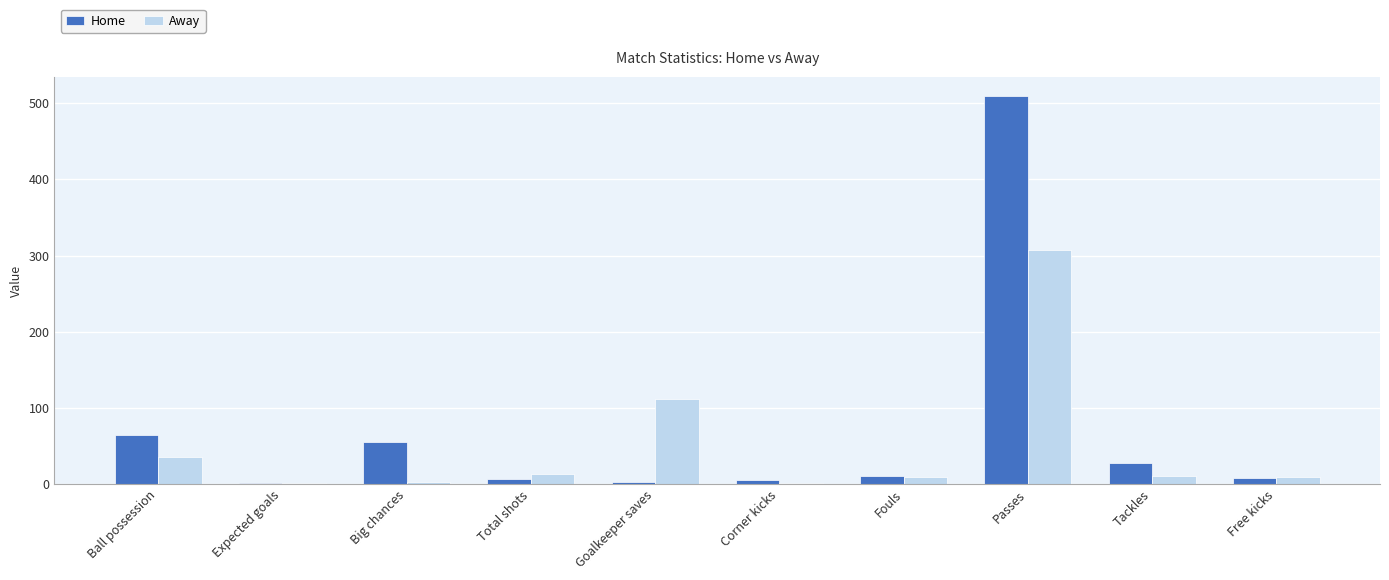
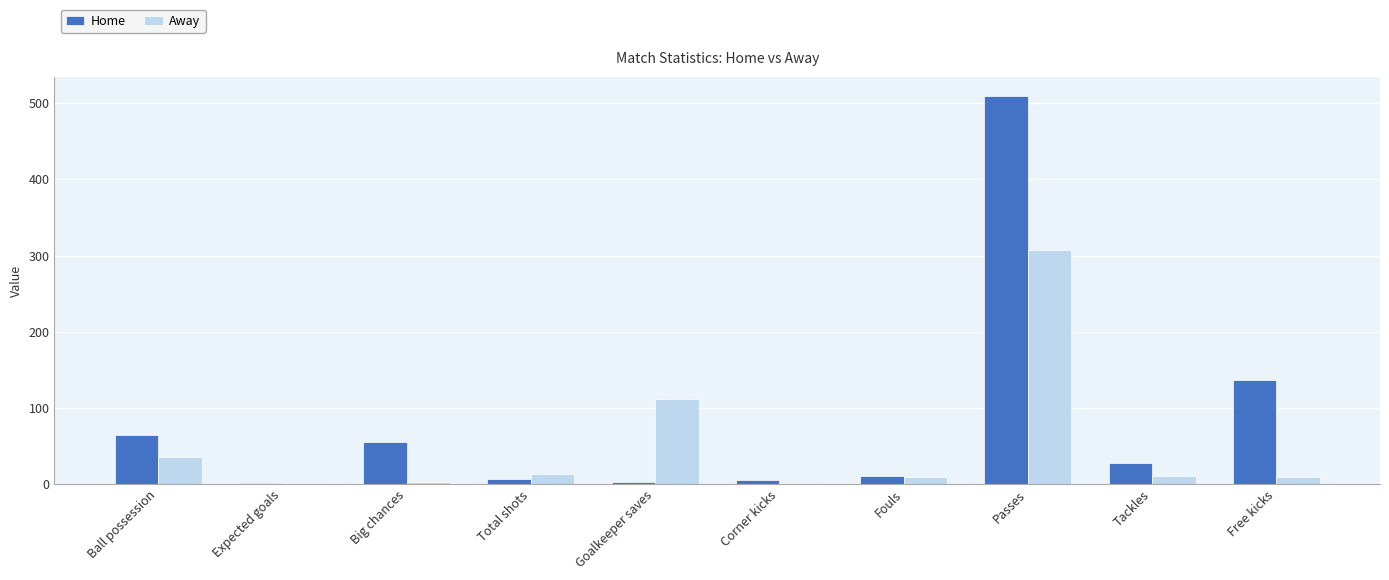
Home, Free kicks: 10 -> 140
